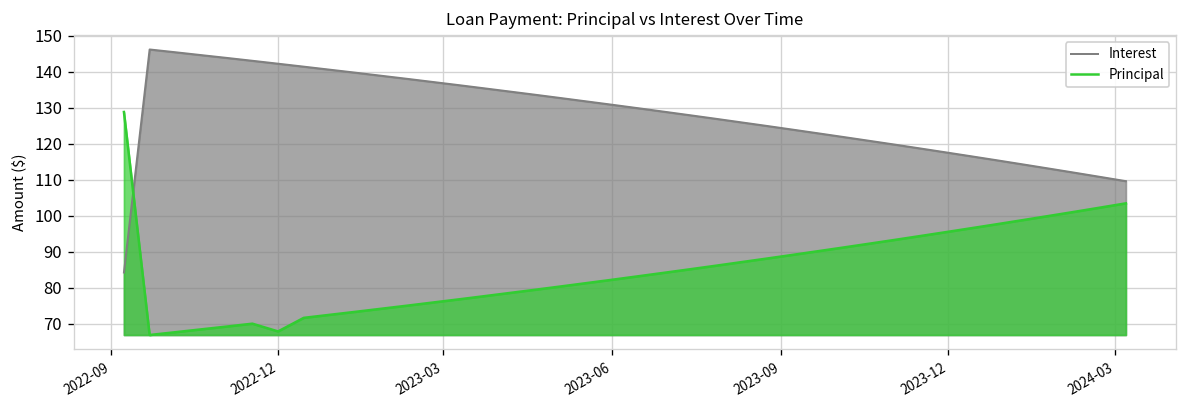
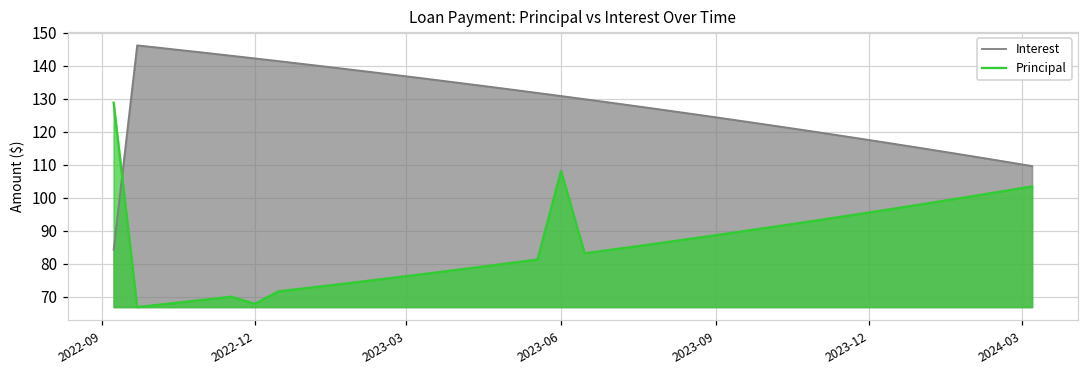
Principal, 2023-06: 82 -> 108
